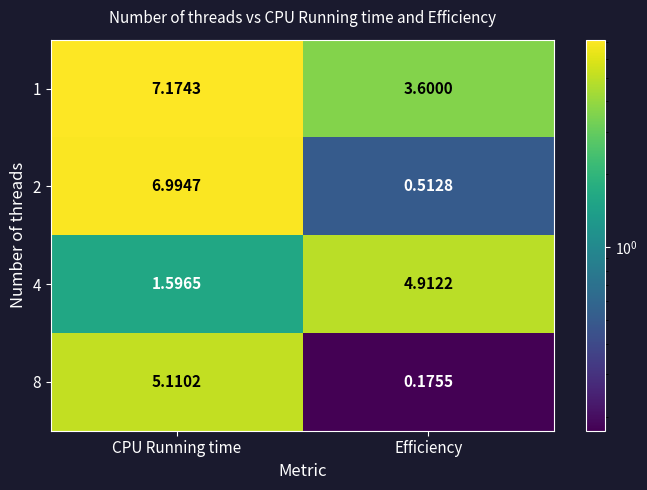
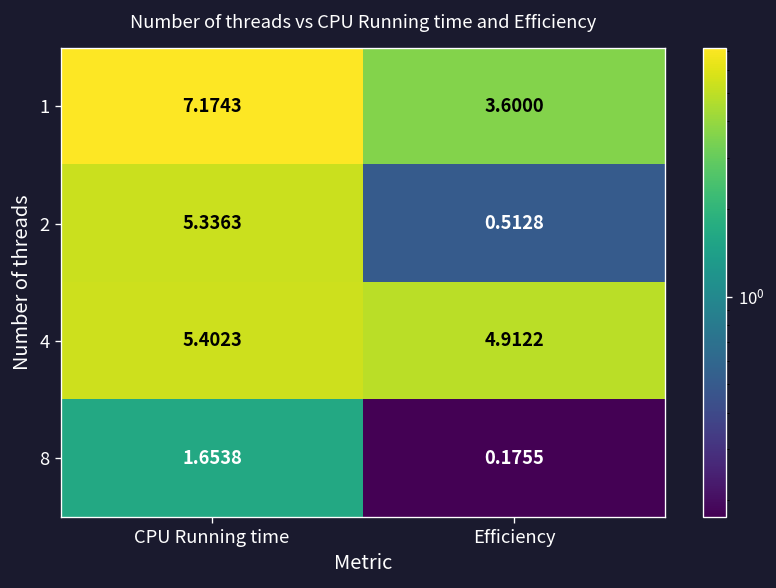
2, CPU Running time: 6.9947 -> 5.3363
4, CPU Running time: 1.5965 -> 5.4023
8, CPU Running time: 5.1102 -> 1.6538
